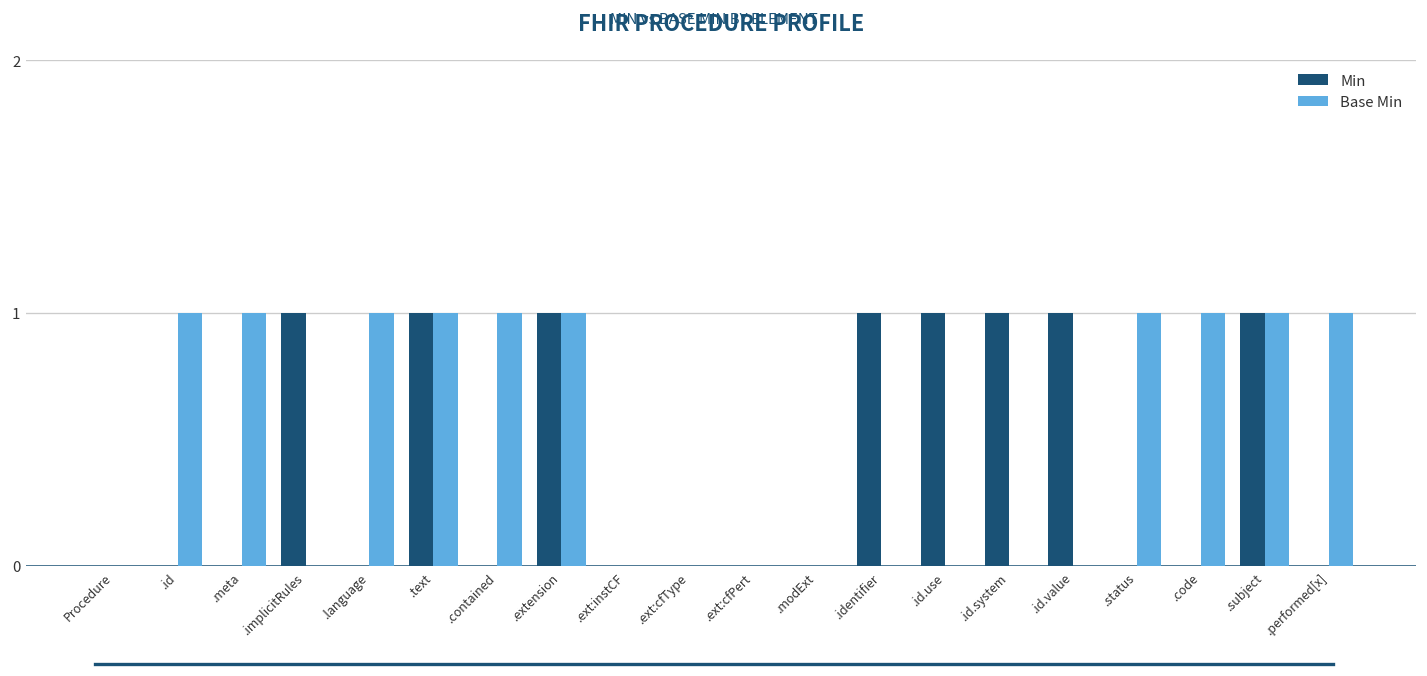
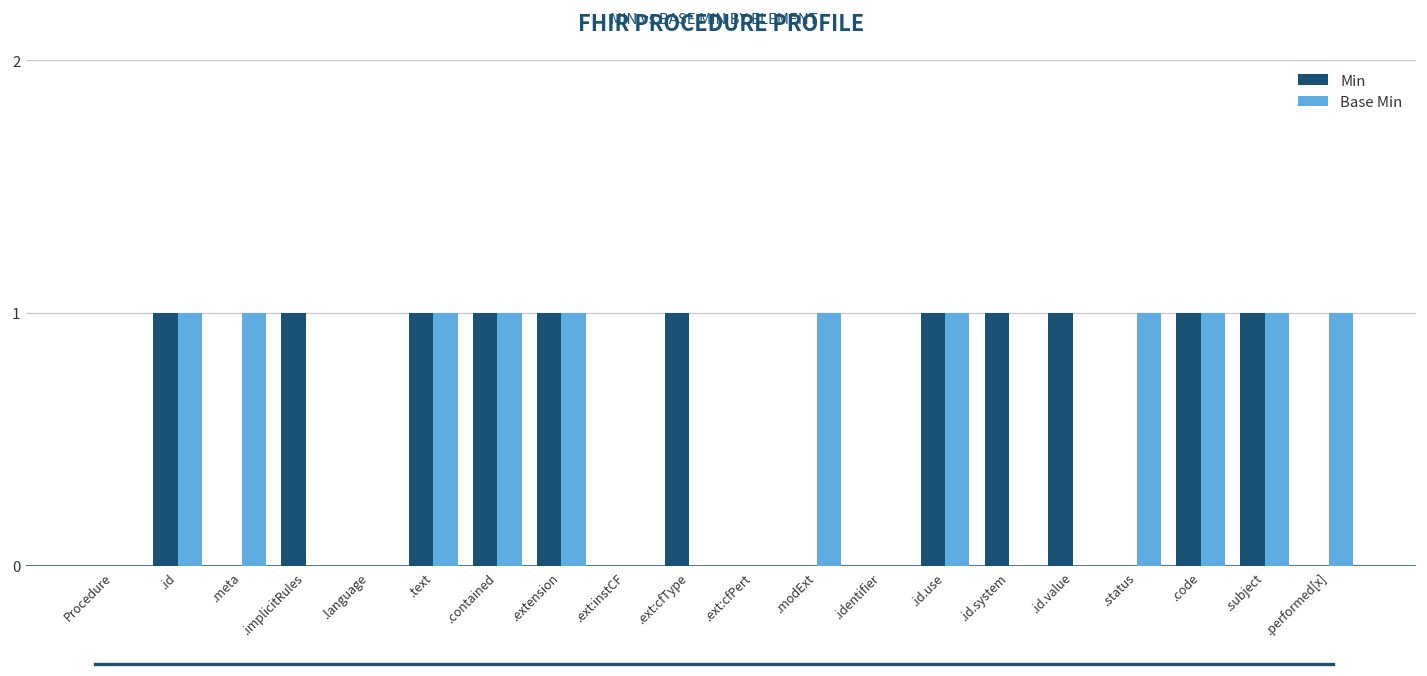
Min, .id: 0 -> 1
Base Min, .language: 1 -> 0
Min, .contained: 0 -> 1
Min, .ext:cfType: 0 -> 1
Base Min, .modExt: 0 -> 1
Min, .identifier: 1 -> 0
Base Min, .id.use: 0 -> 1
Min, .code: 0 -> 1
